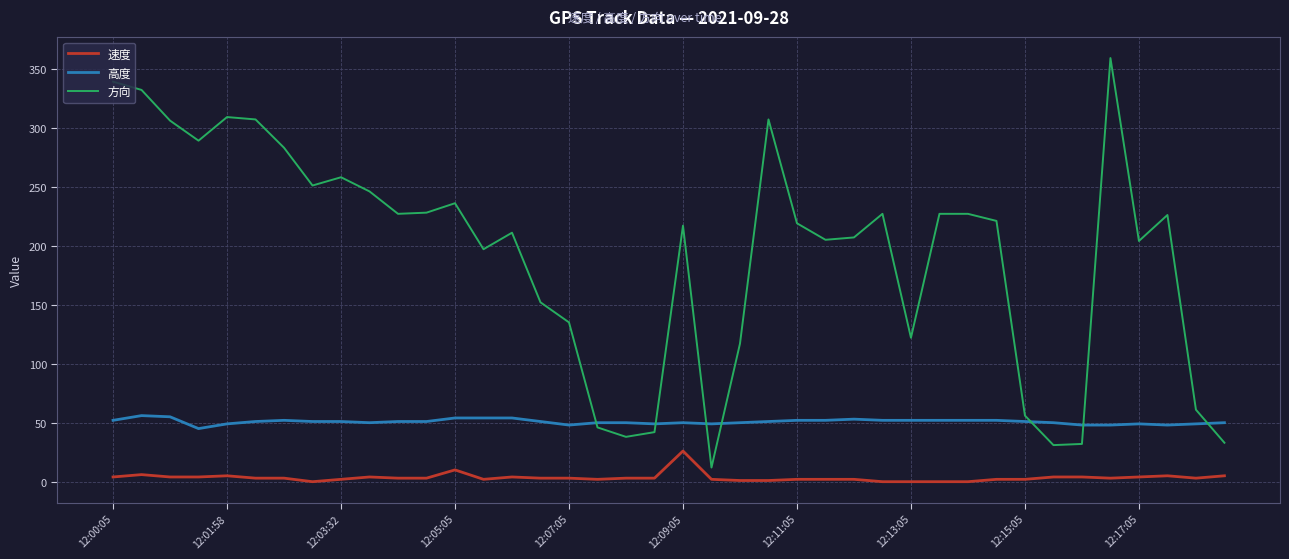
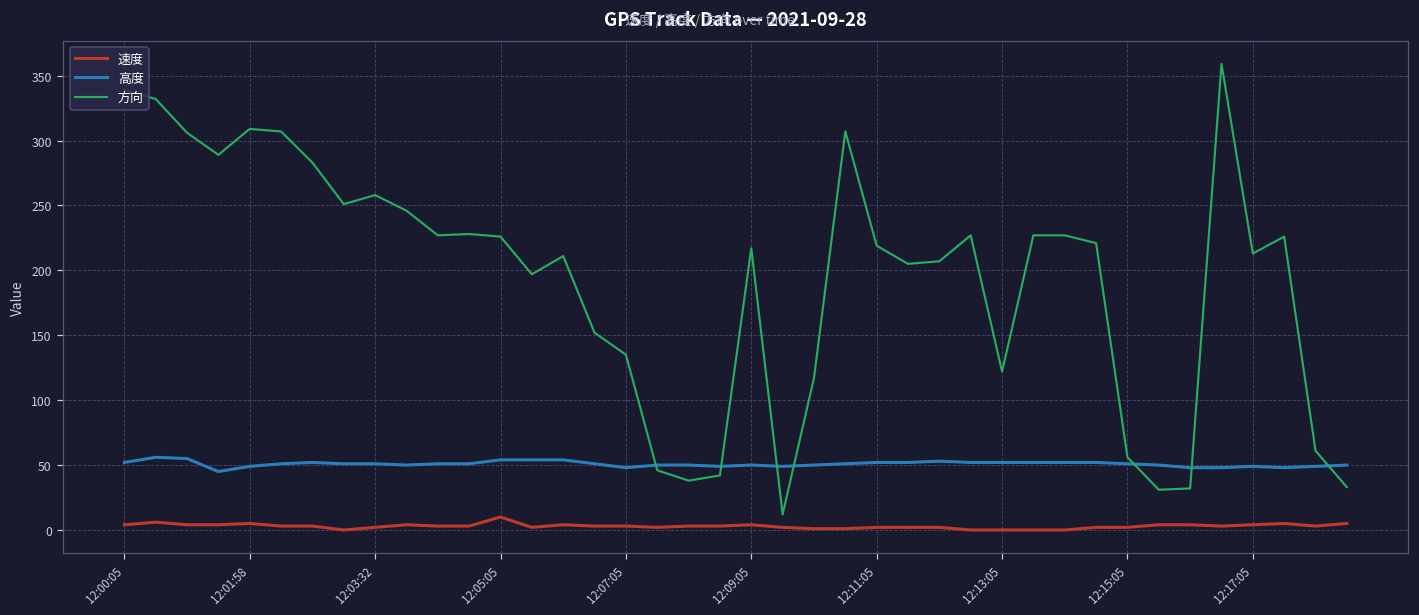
方向, 12:05:05: 236 -> 226
速度, 12:09:05: 26 -> 4
方向, 12:17:05: 204 -> 213
